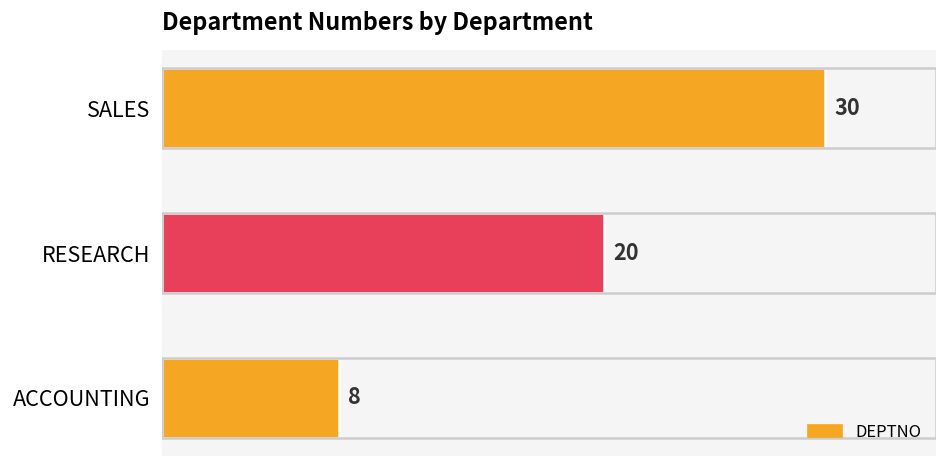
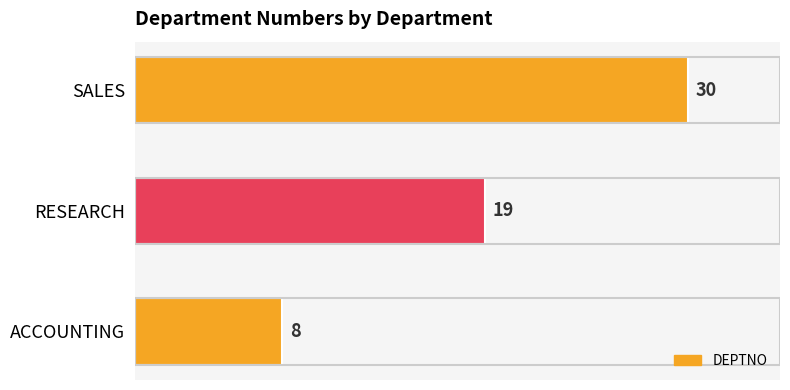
RESEARCH: 20 -> 19
